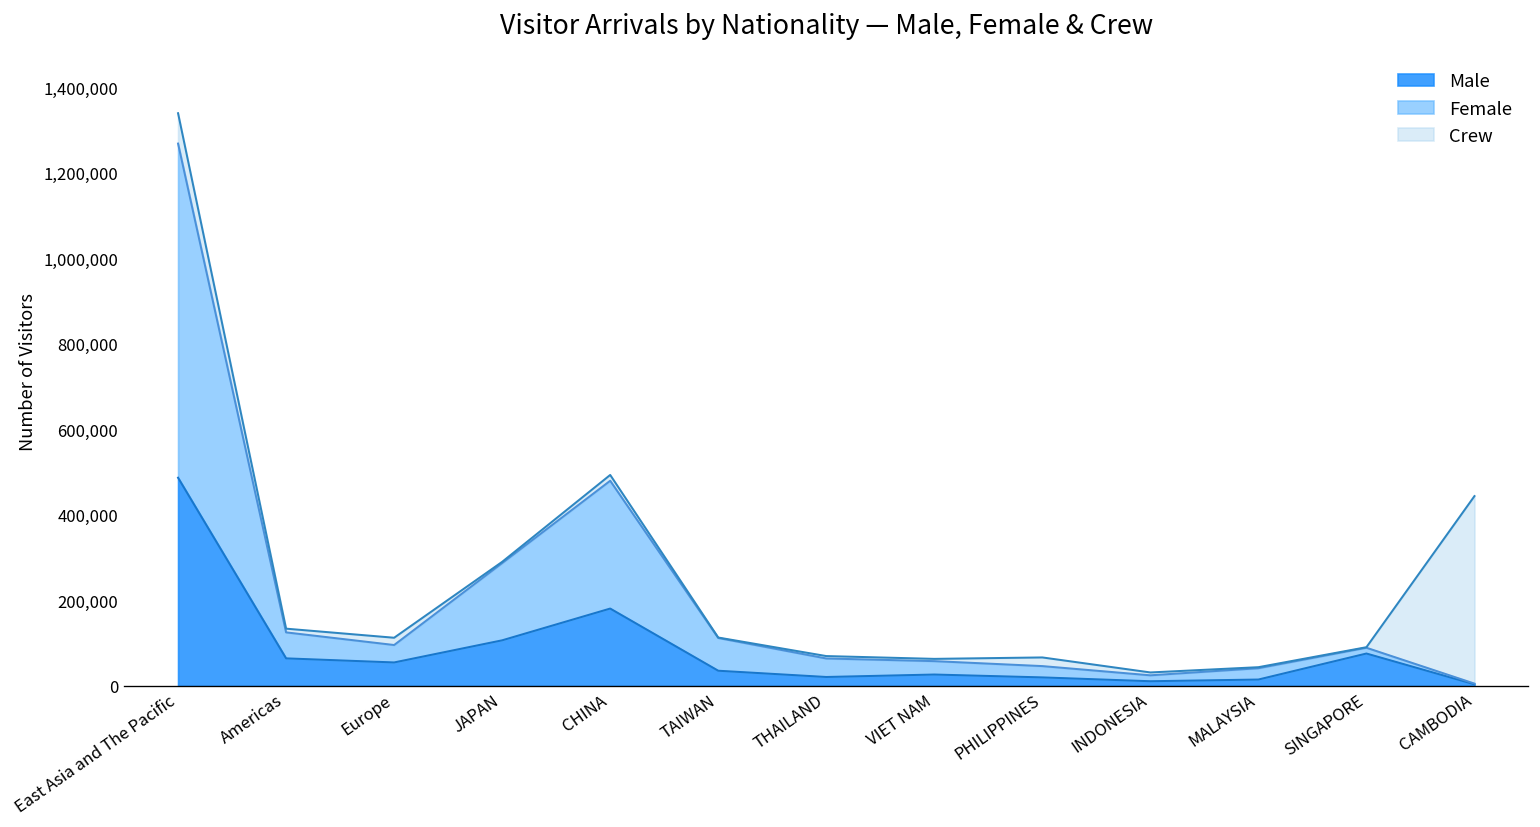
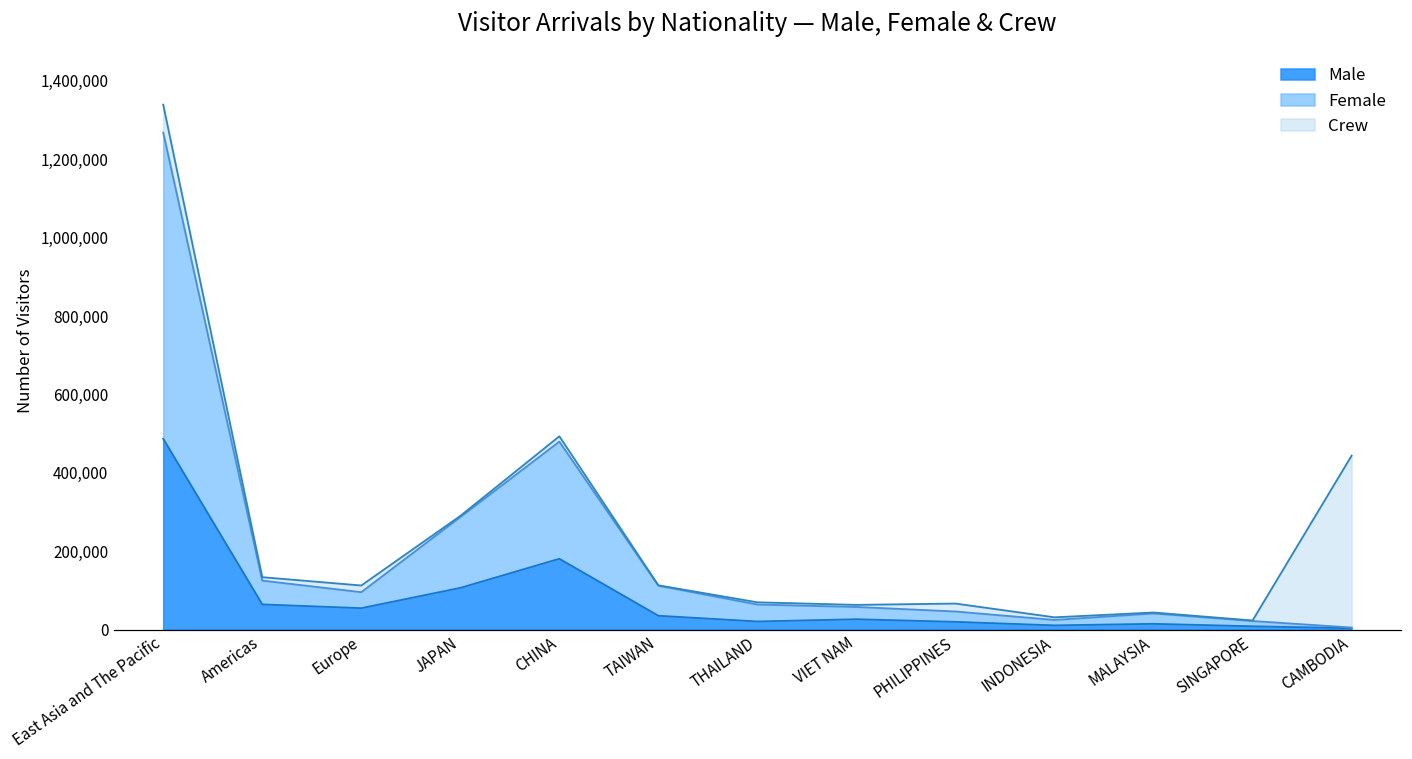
Male, SINGAPORE: 80,000 -> 10,000
